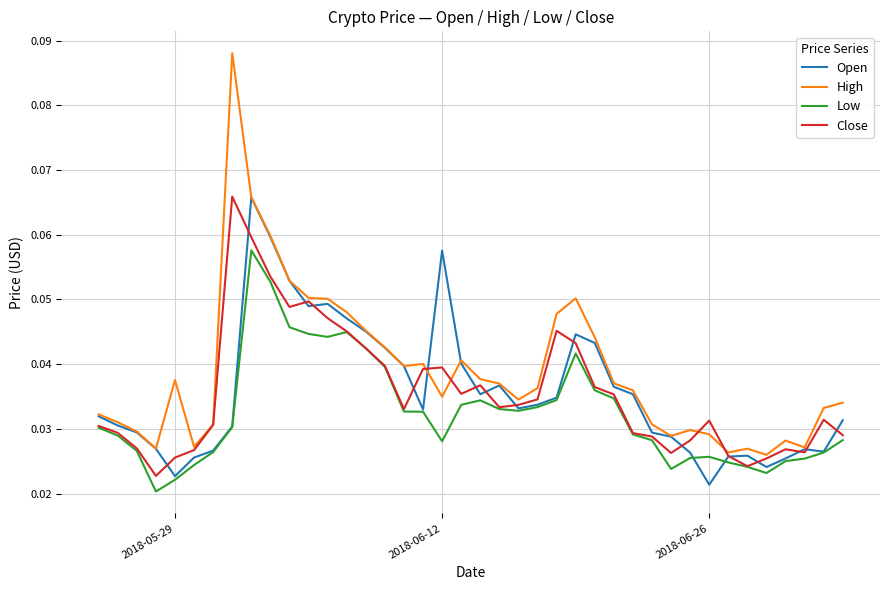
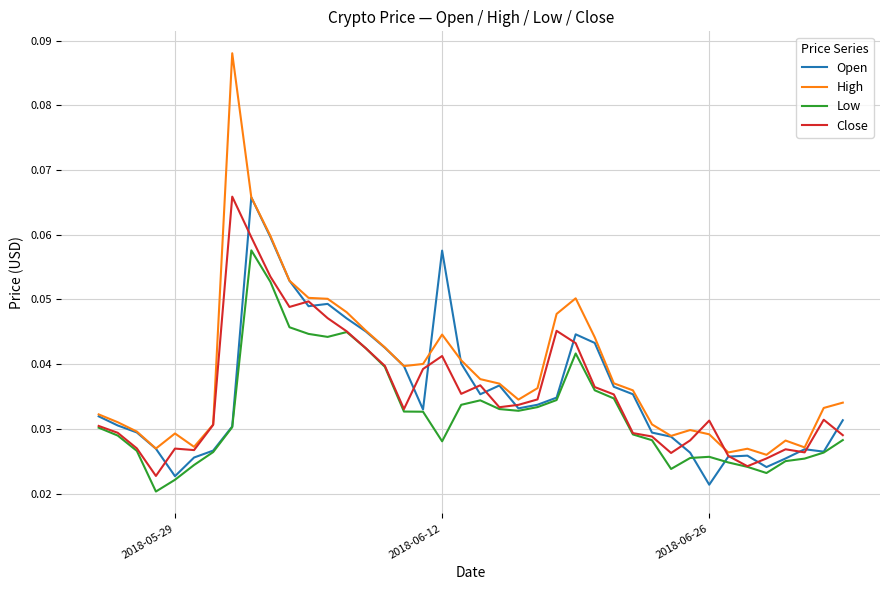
High, 2018-05-29: 0.038 -> 0.029
Close, 2018-05-29: 0.026 -> 0.027
High, 2018-06-12: 0.035 -> 0.045
Close, 2018-06-12: 0.039 -> 0.041
